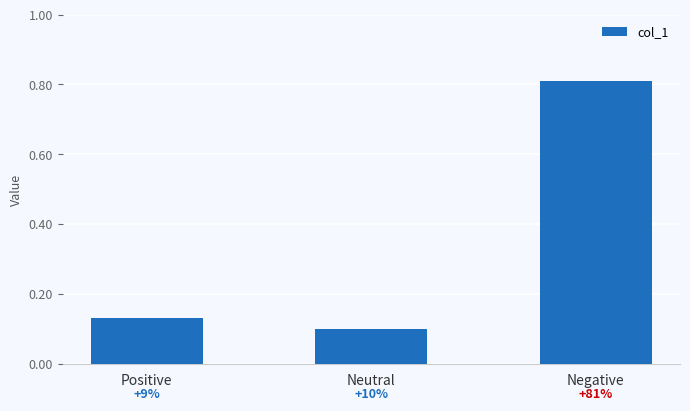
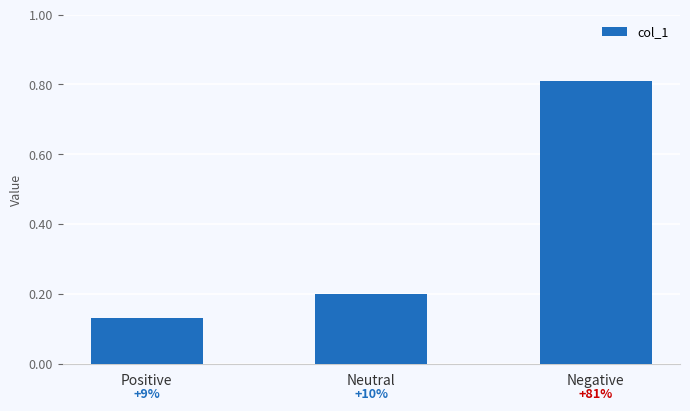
Neutral: 0.1 -> 0.2
